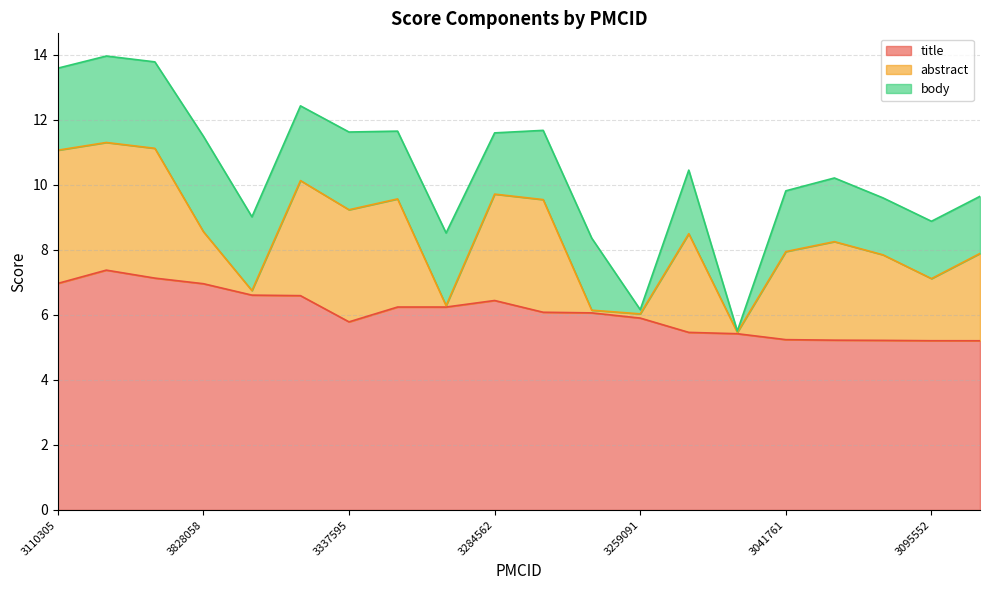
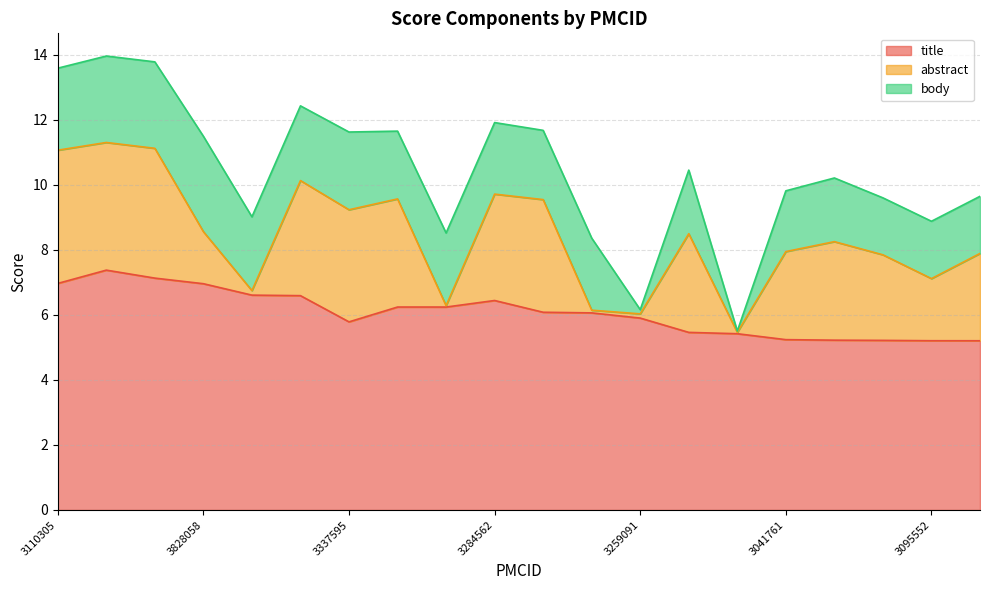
body, 3284562: 1.9 -> 2.2
